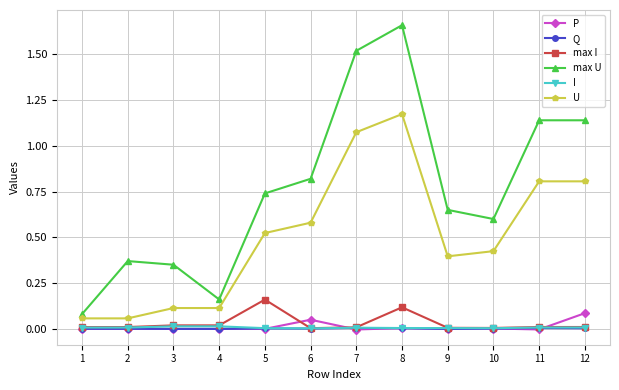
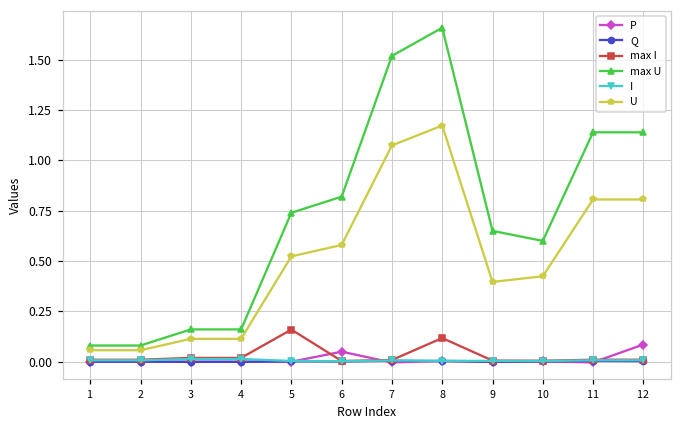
max U, 2: 0.37 -> 0.08
max U, 3: 0.35 -> 0.16
